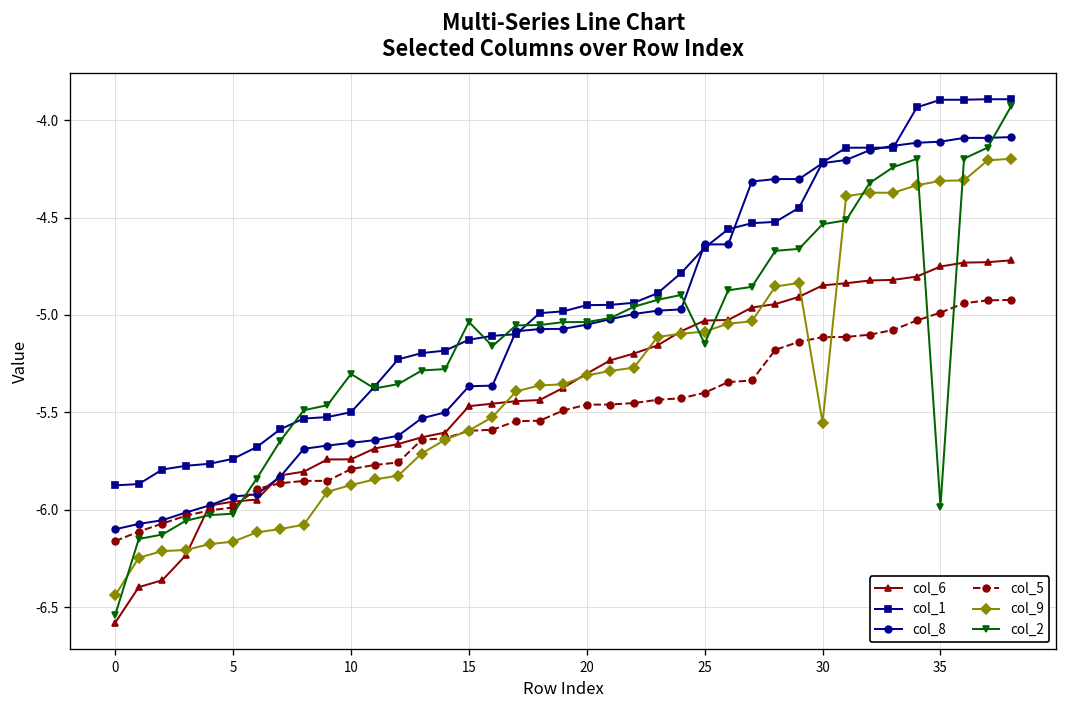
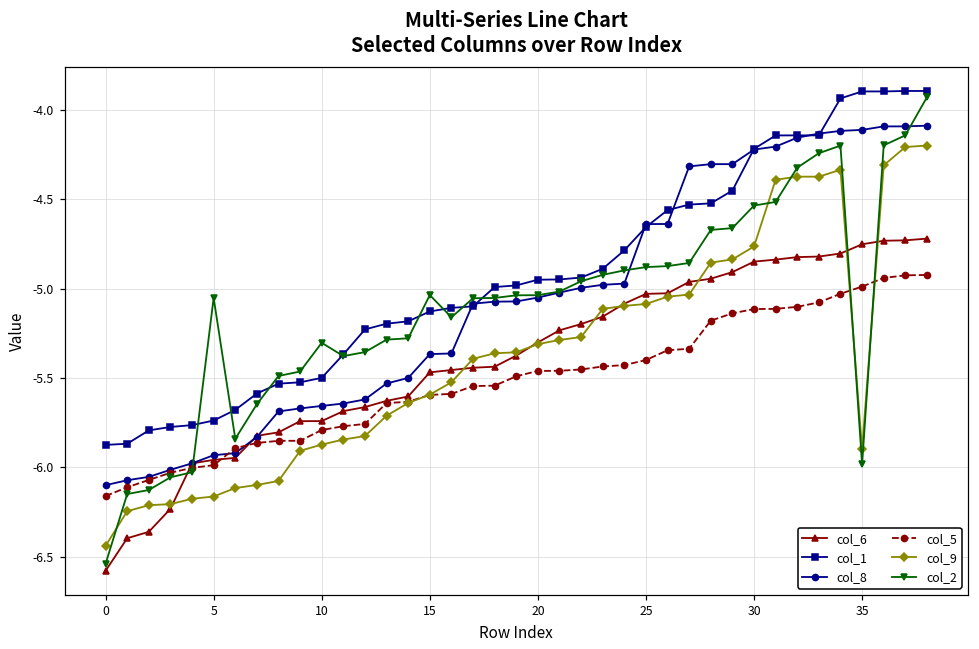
col_2, 5: -6.02 -> -5.05
col_2, 25: -5.15 -> -4.88
col_9, 30: -5.55 -> -4.76
col_9, 35: -4.31 -> -5.90
